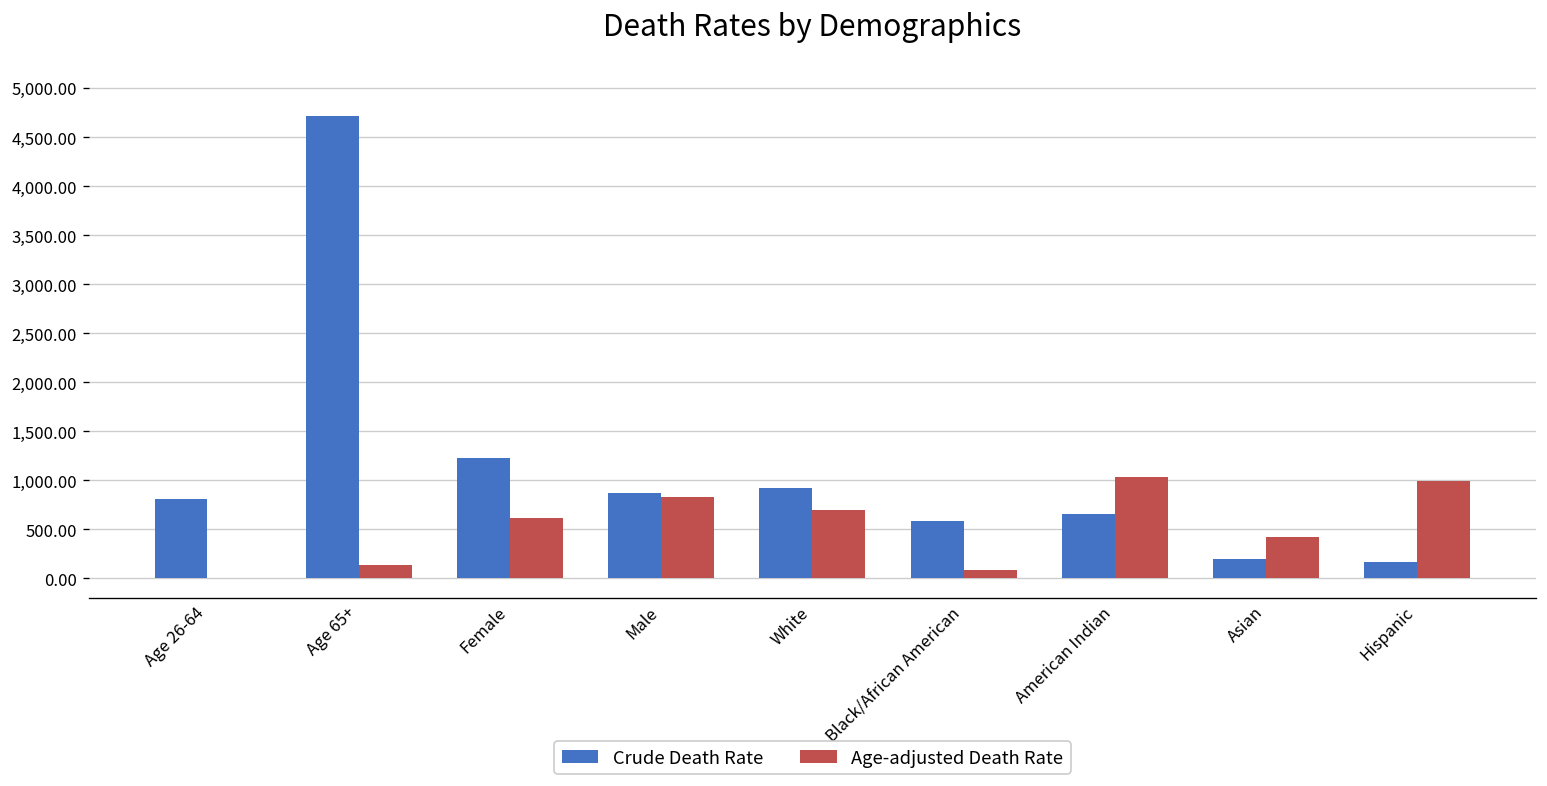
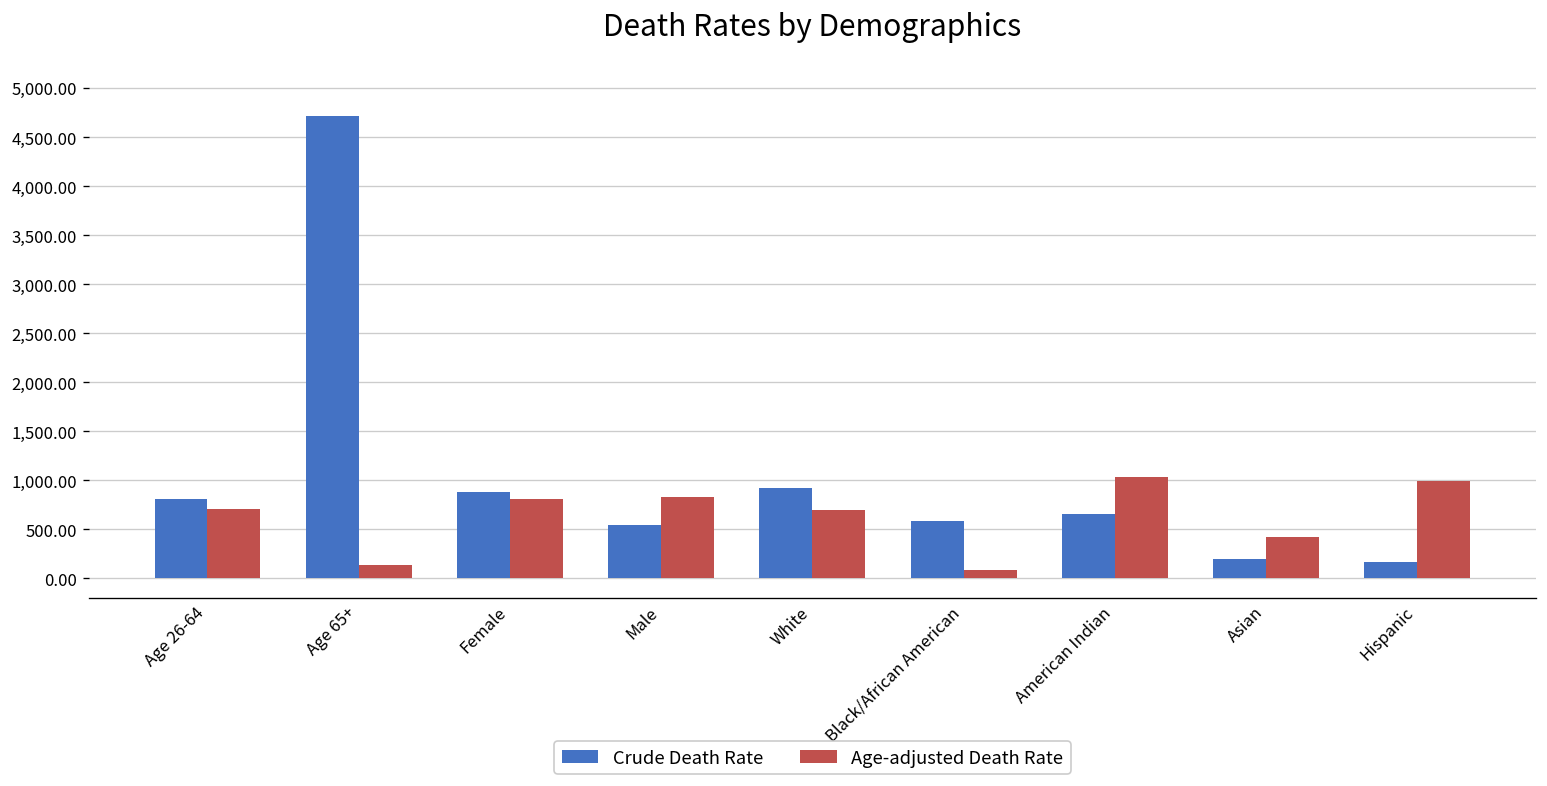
Age-adjusted Death Rate, Age 26-64: 0 -> 700
Crude Death Rate, Female: 1,200 -> 900
Age-adjusted Death Rate, Female: 600 -> 800
Crude Death Rate, Male: 900 -> 500
